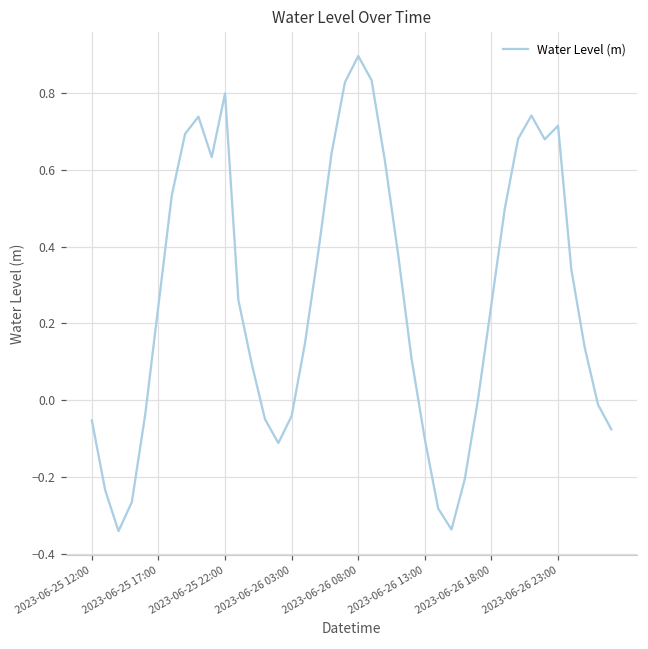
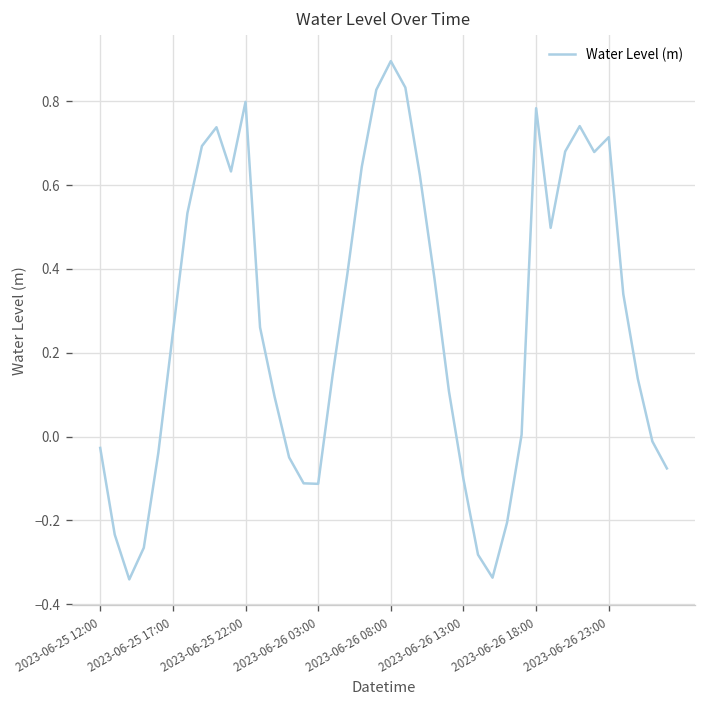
2023-06-25 12:00: -0.05 -> -0.03
2023-06-26 03:00: -0.04 -> -0.11
2023-06-26 18:00: 0.25 -> 0.78
